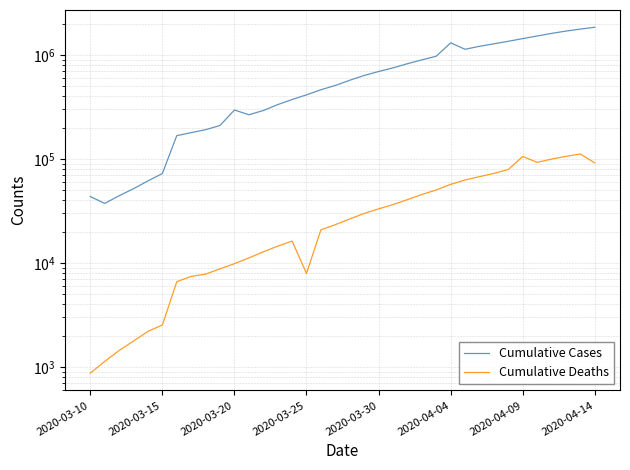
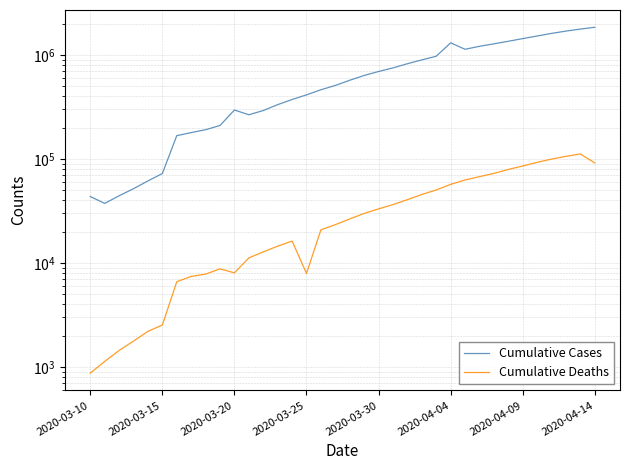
Cumulative Deaths, 2020-03-20: 10000 -> 8000
Cumulative Deaths, 2020-04-09: 110000 -> 90000
